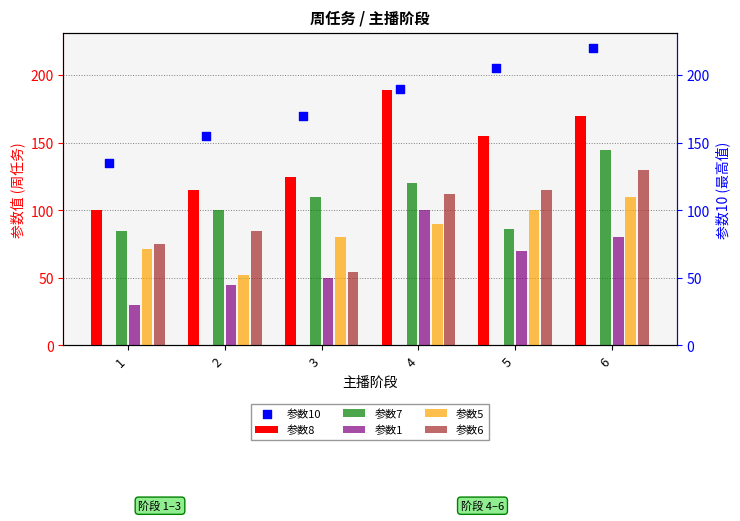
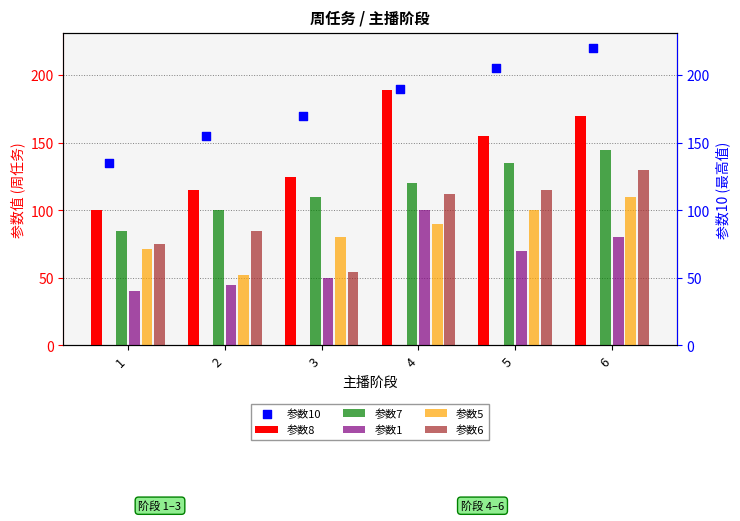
参数1, 1: 30 -> 40
参数7, 5: 86 -> 135
